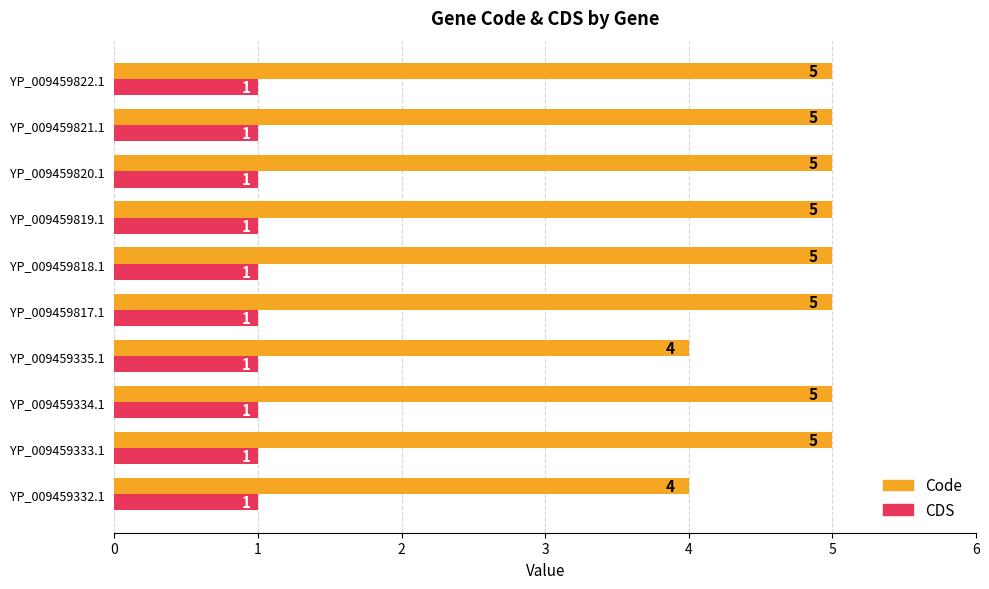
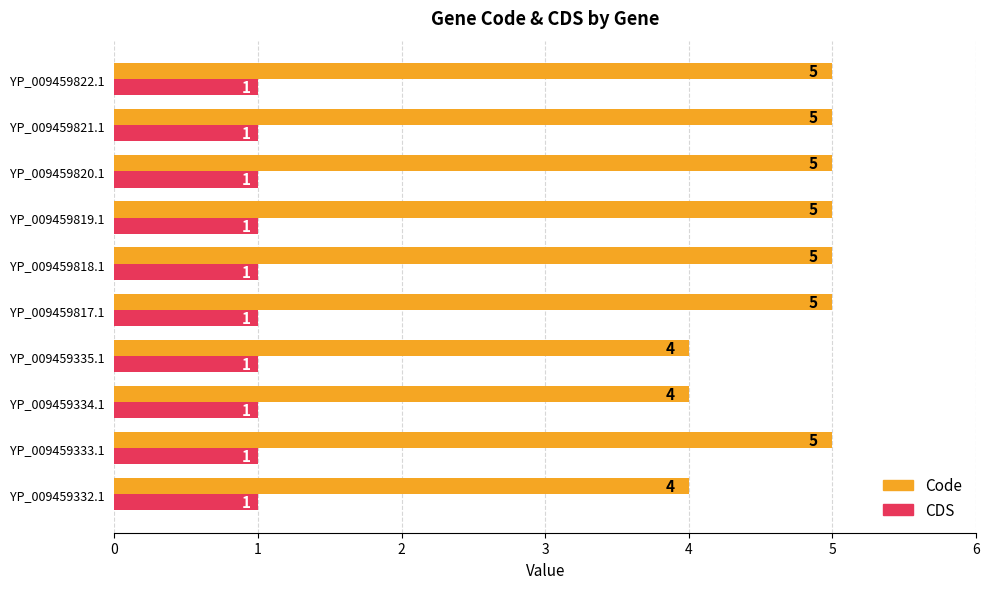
Code, YP_009459334.1: 5 -> 4
